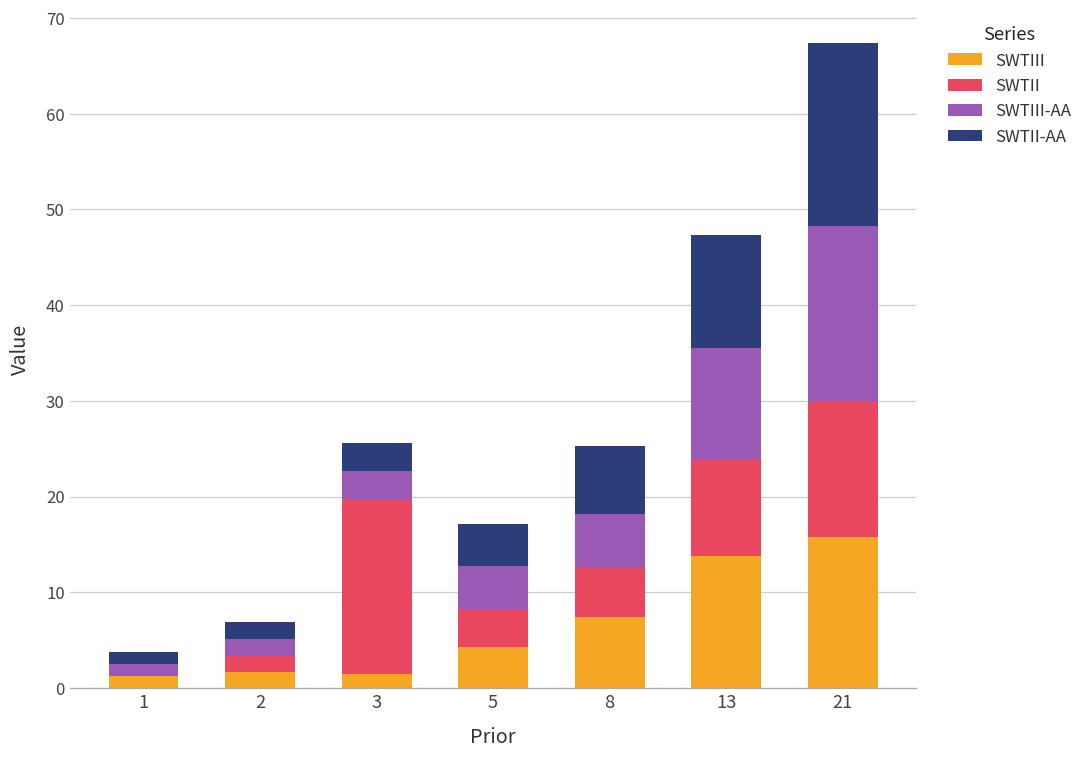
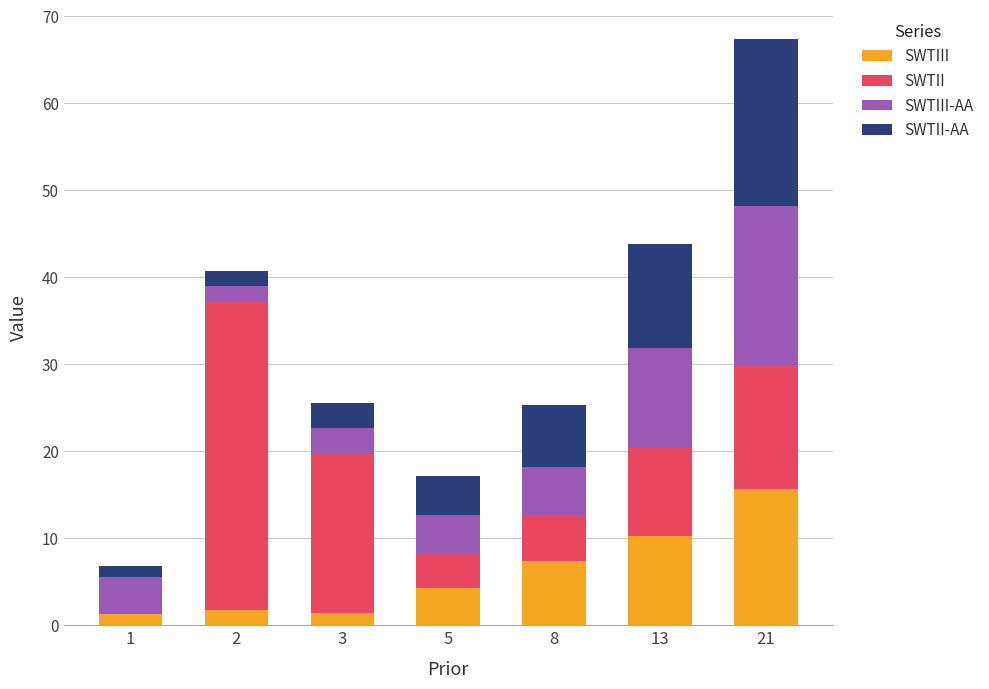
SWTIII-AA, 1: 1 -> 4
SWTII, 2: 2 -> 36
SWTIII, 13: 14 -> 10
